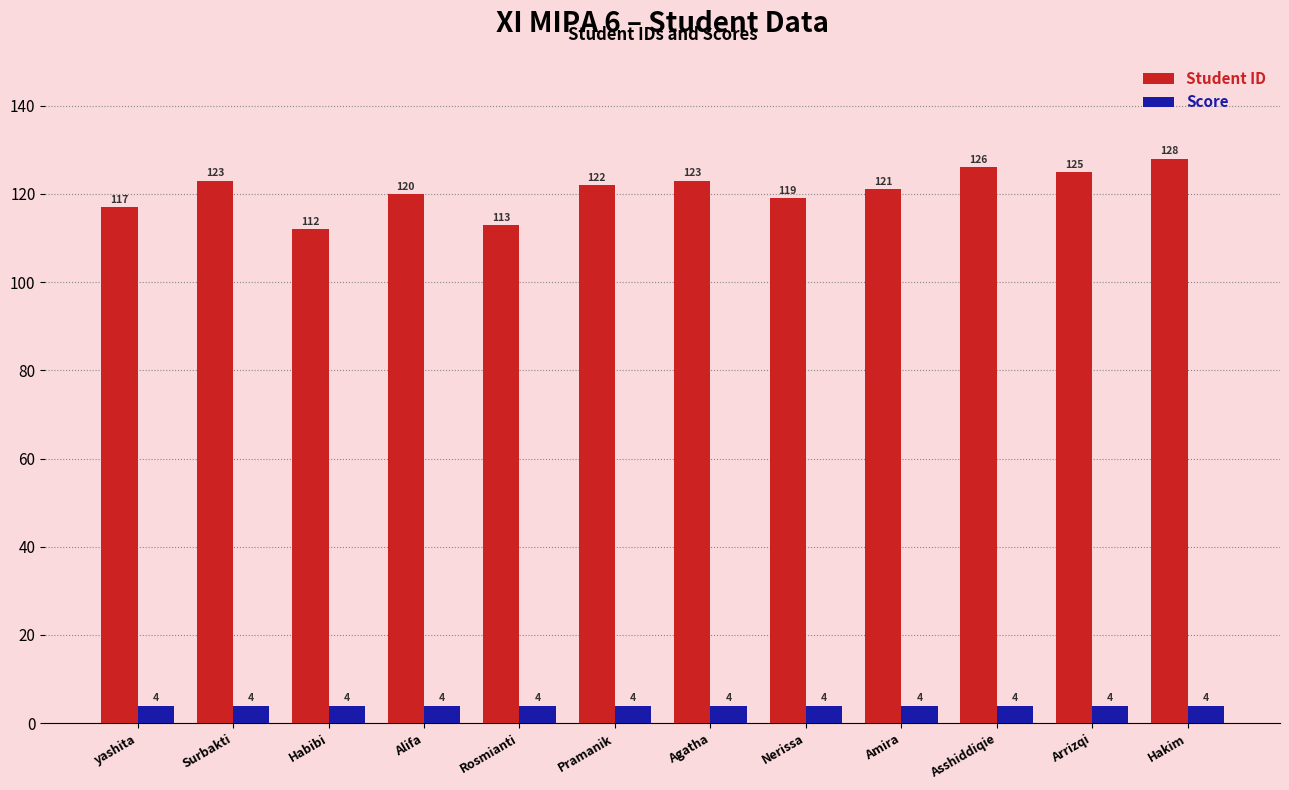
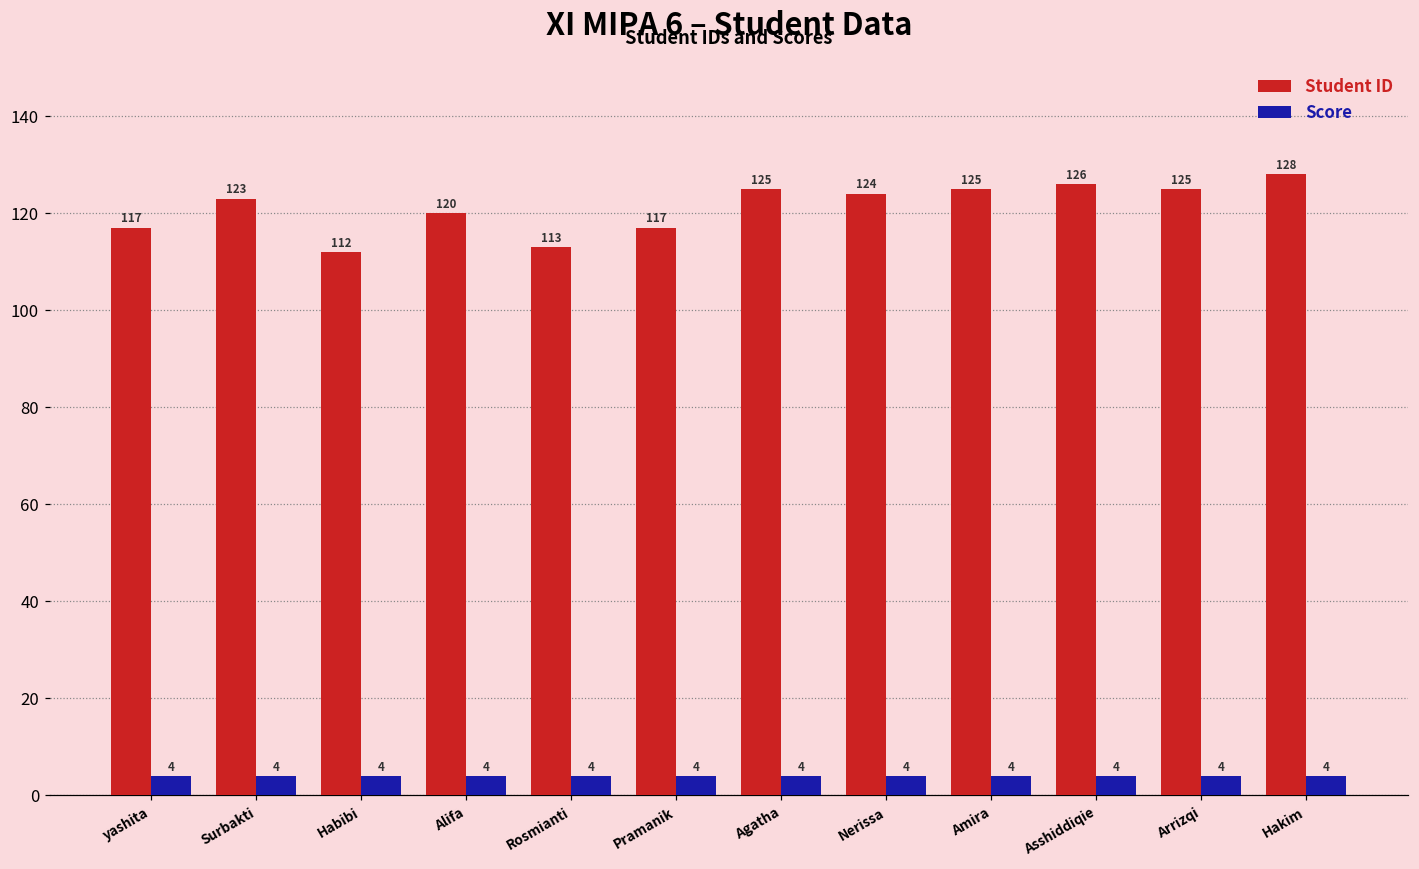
Student ID, Pramanik: 122 -> 117
Student ID, Agatha: 123 -> 125
Student ID, Nerissa: 119 -> 124
Student ID, Amira: 121 -> 125
